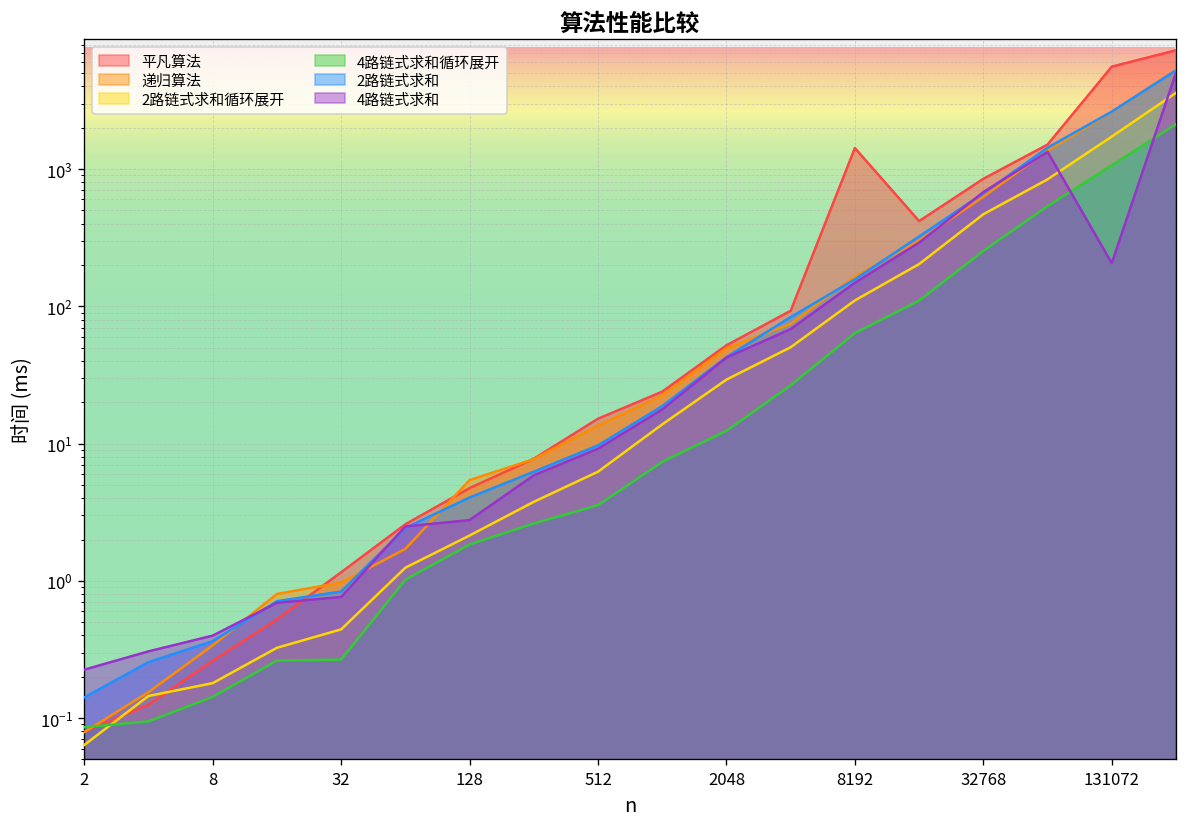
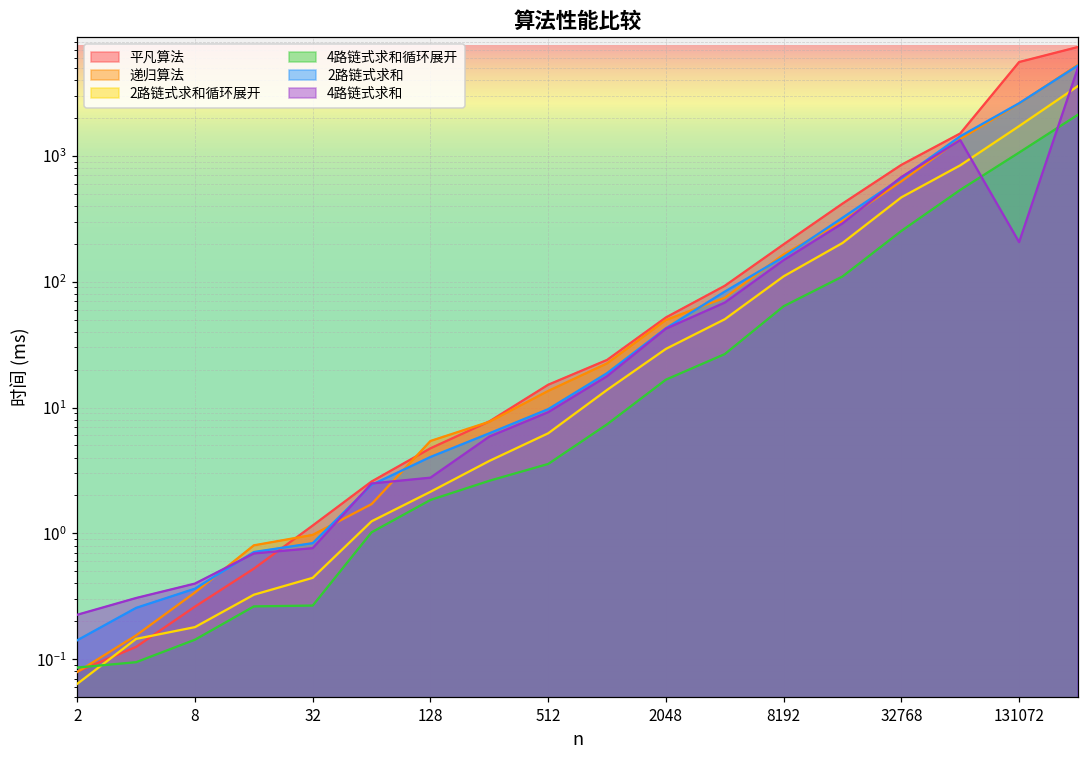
4路链式求和循环展开, 2048: 12 -> 17
平凡算法, 8192: 1400 -> 200
